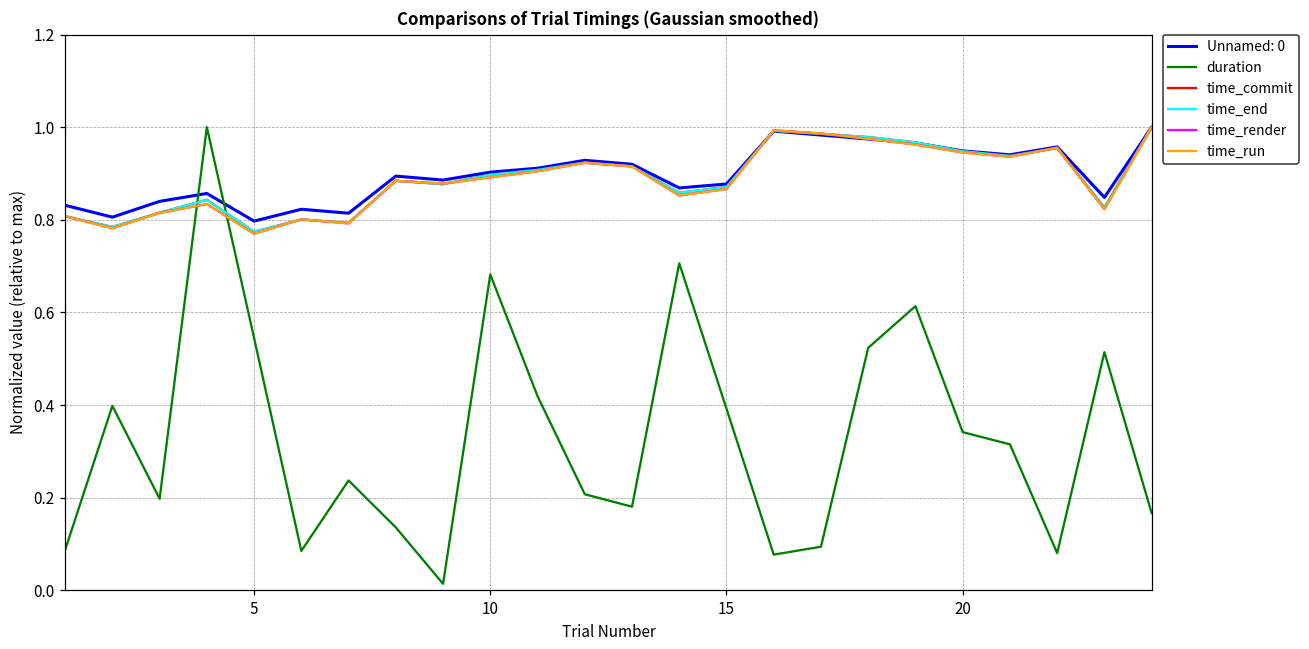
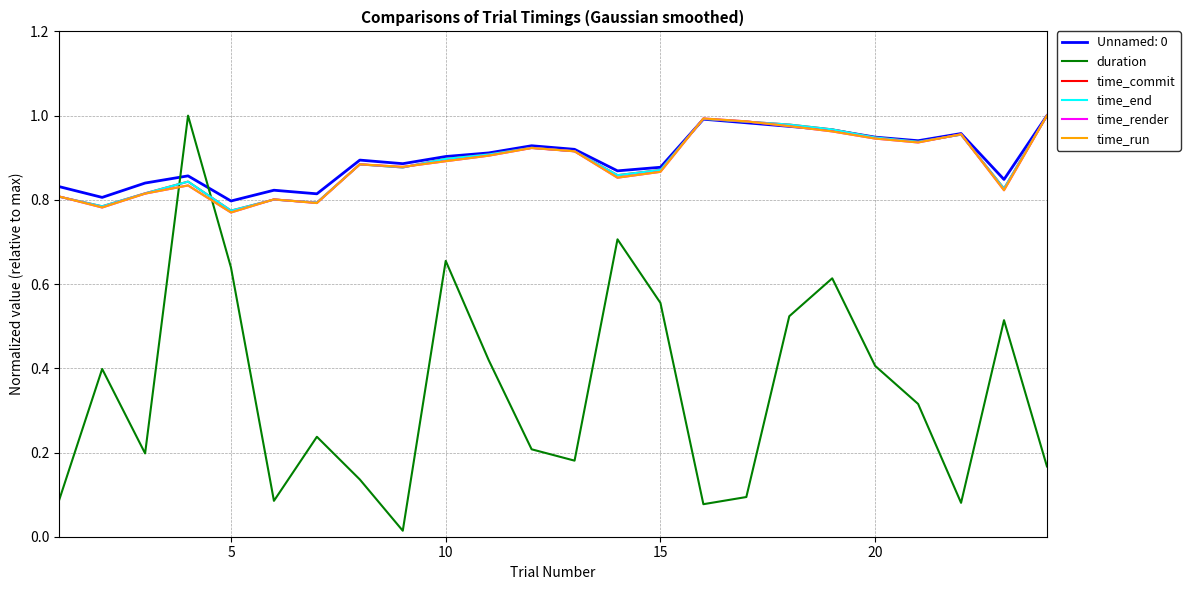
duration, 5: 0.54 -> 0.64
duration, 10: 0.68 -> 0.66
duration, 15: 0.39 -> 0.56
duration, 20: 0.34 -> 0.41
